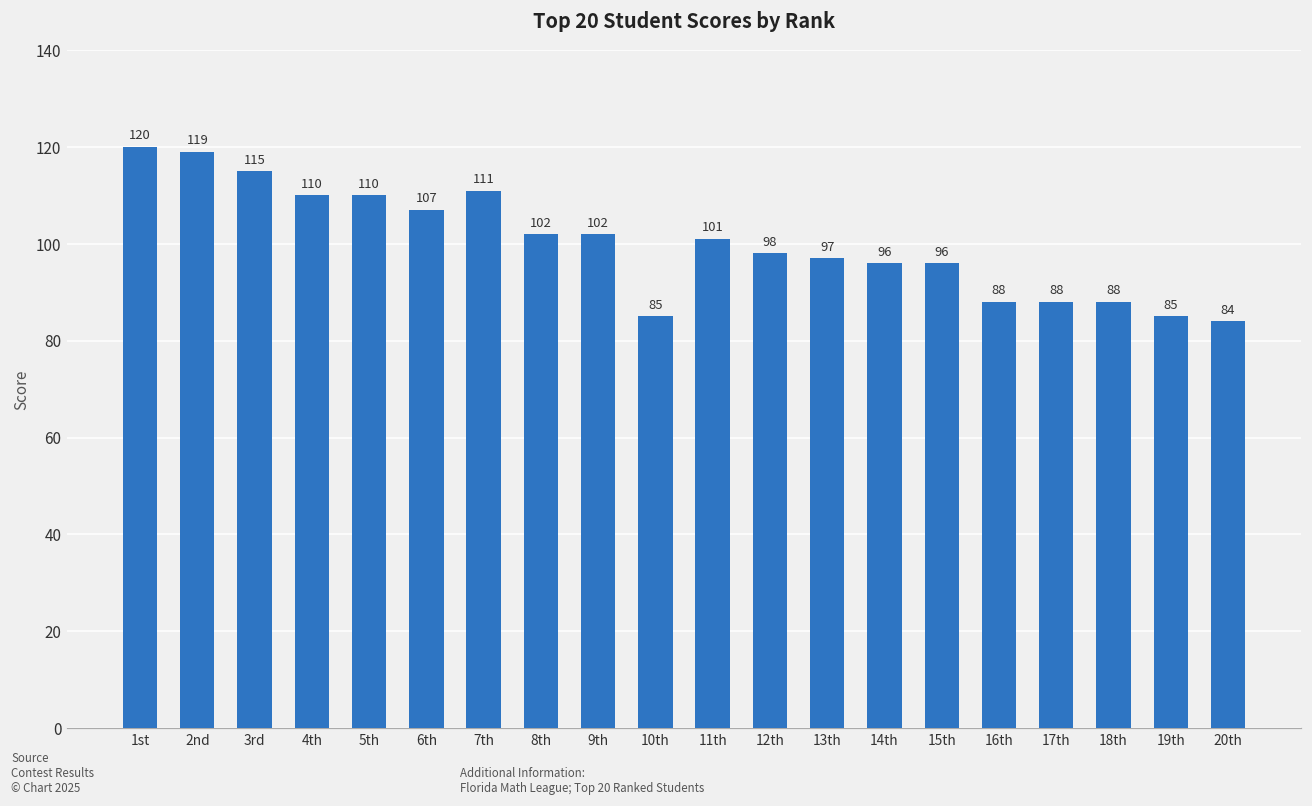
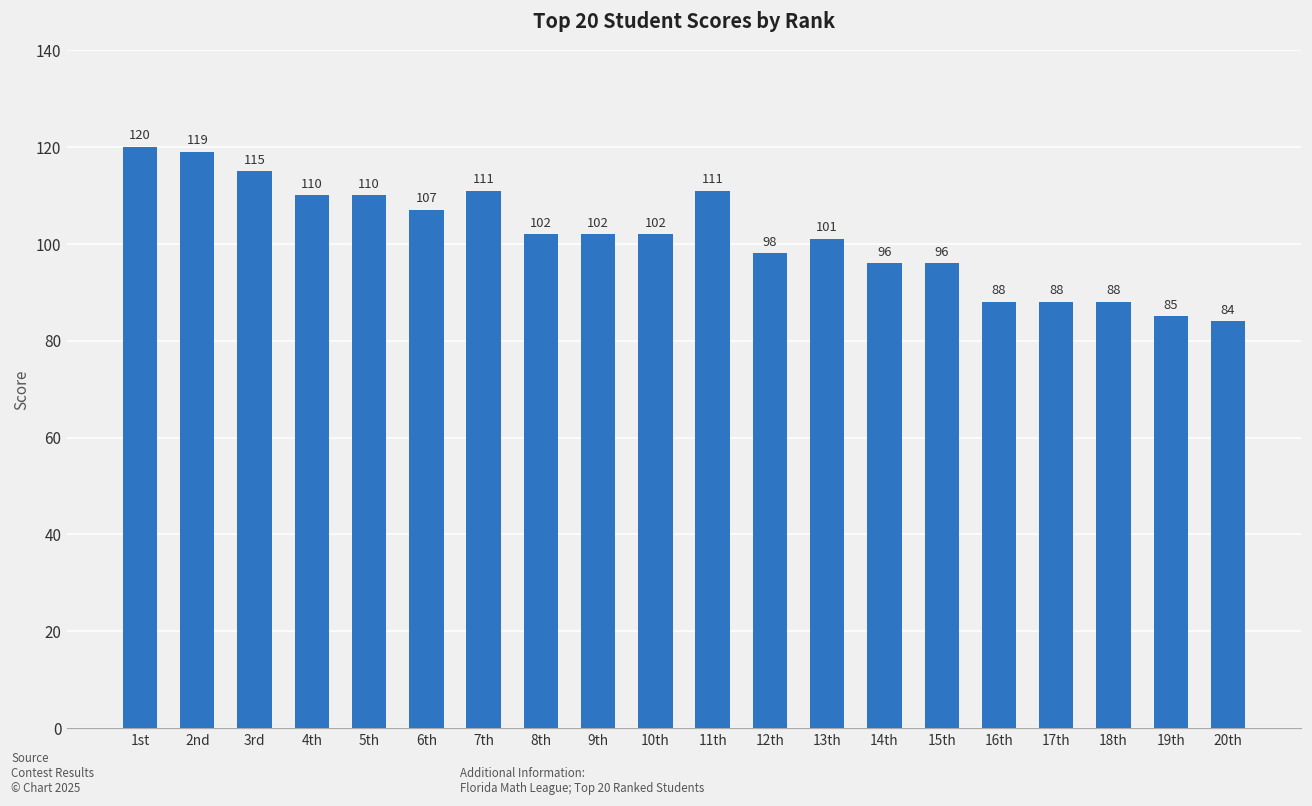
10th: 85 -> 102
11th: 101 -> 111
13th: 97 -> 101
